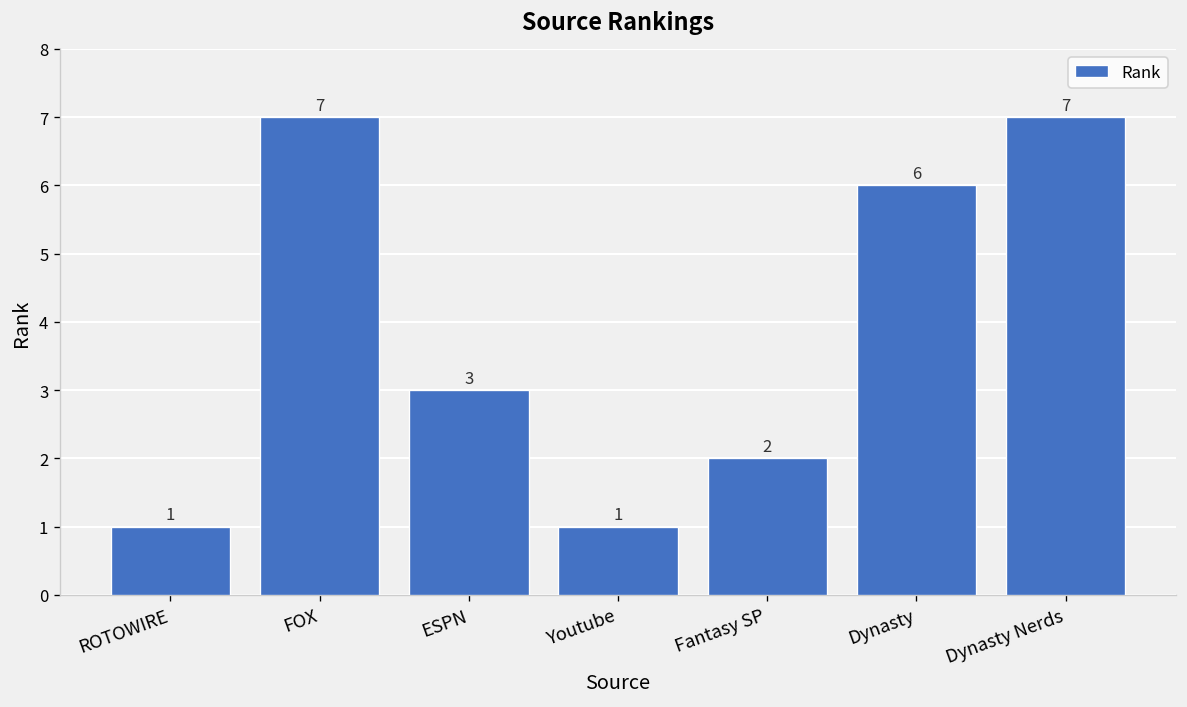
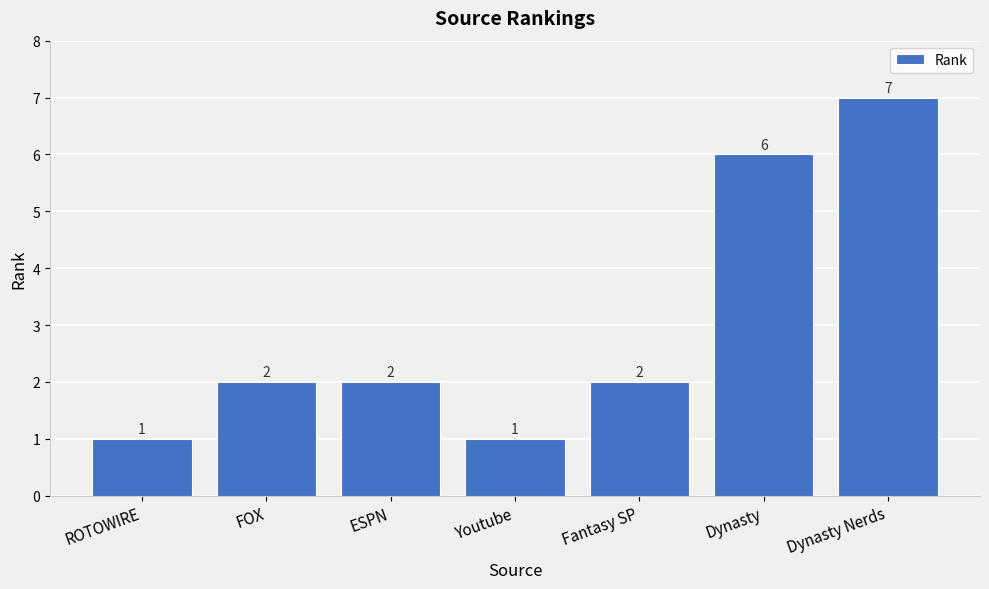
FOX: 7 -> 2
ESPN: 3 -> 2
